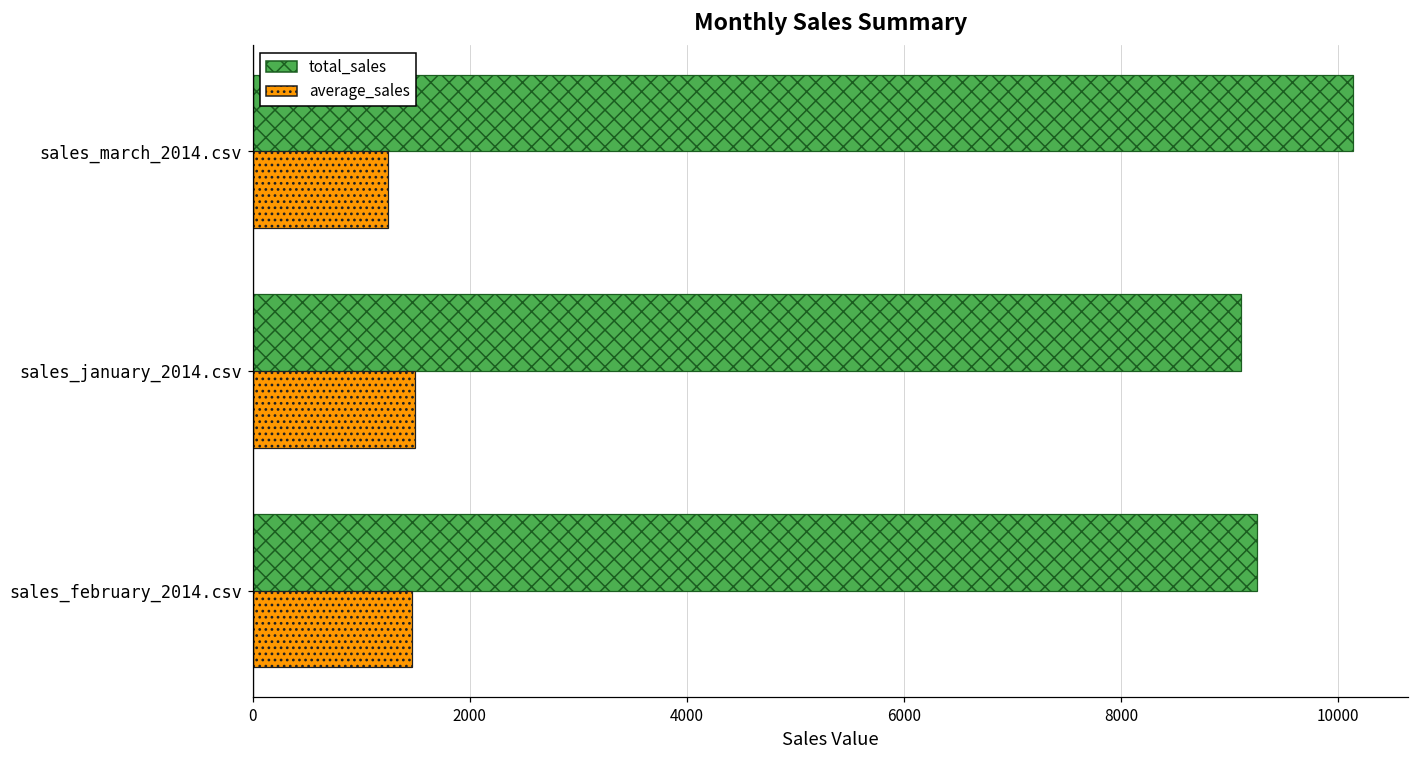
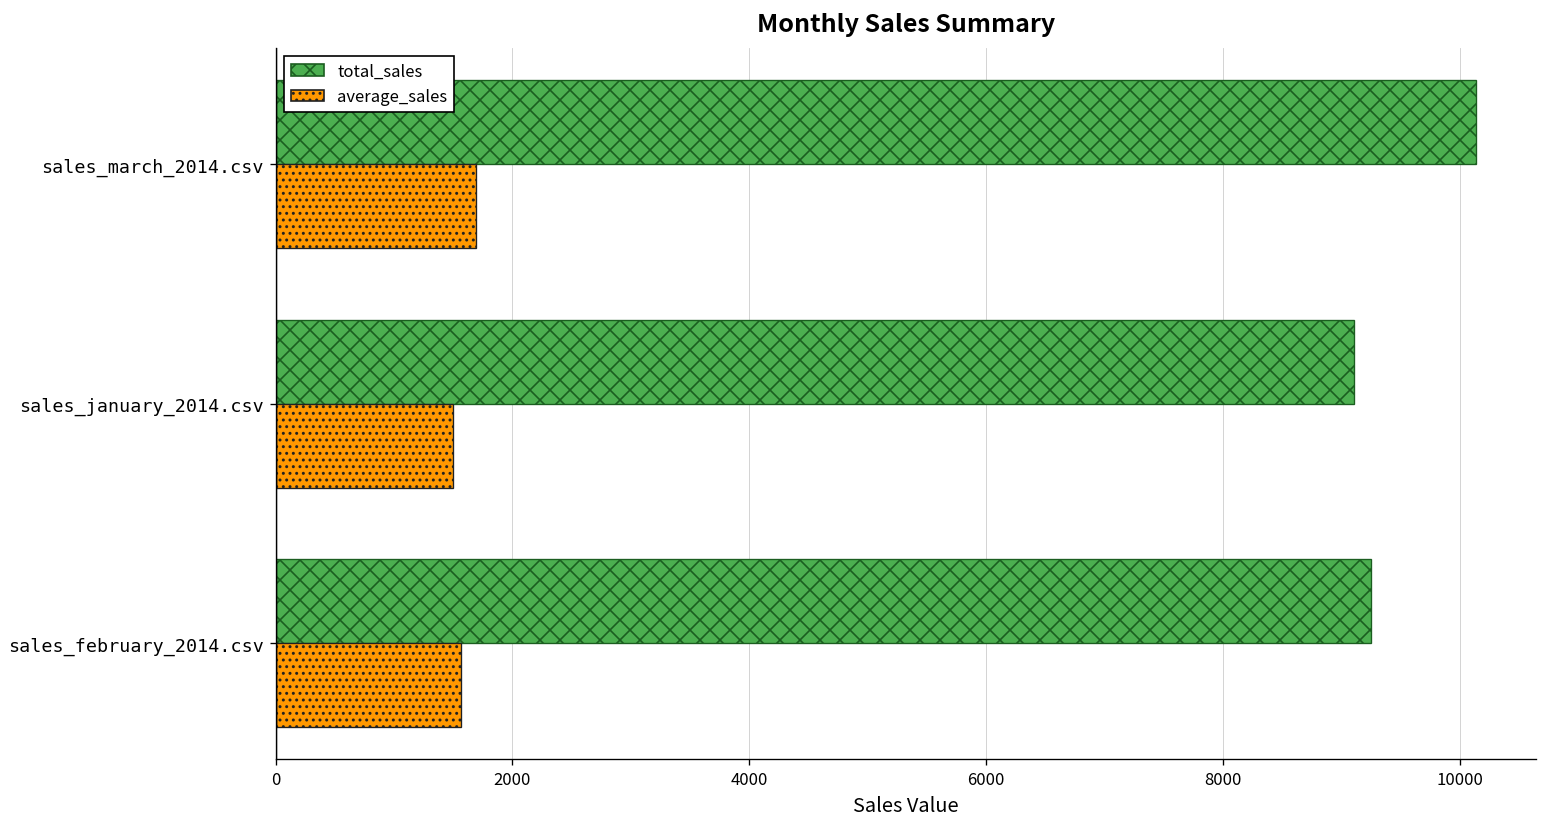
average_sales, sales_march_2014.csv: 1200 -> 1700
average_sales, sales_february_2014.csv: 1500 -> 1600
